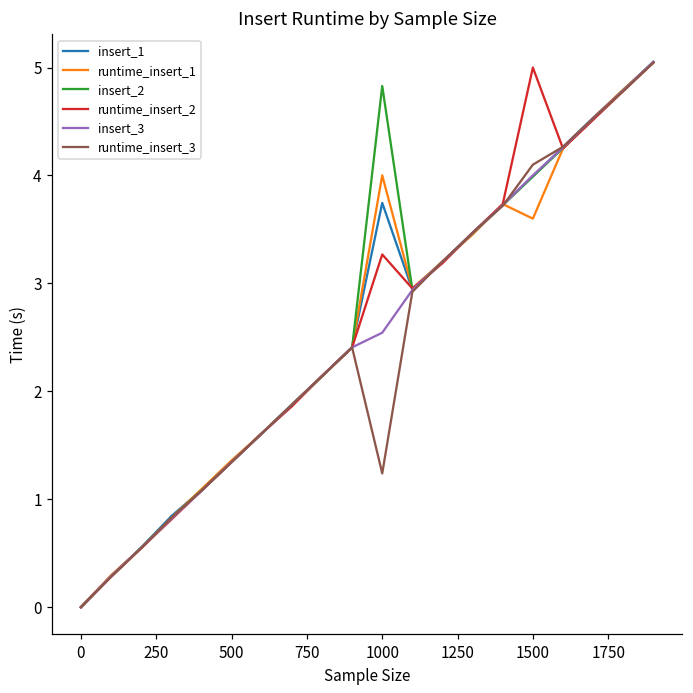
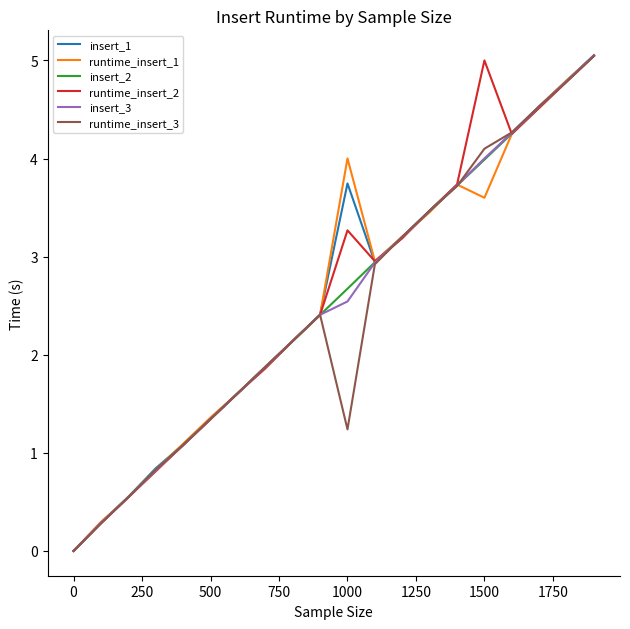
insert_2, 1000: 4.8 -> 2.7
